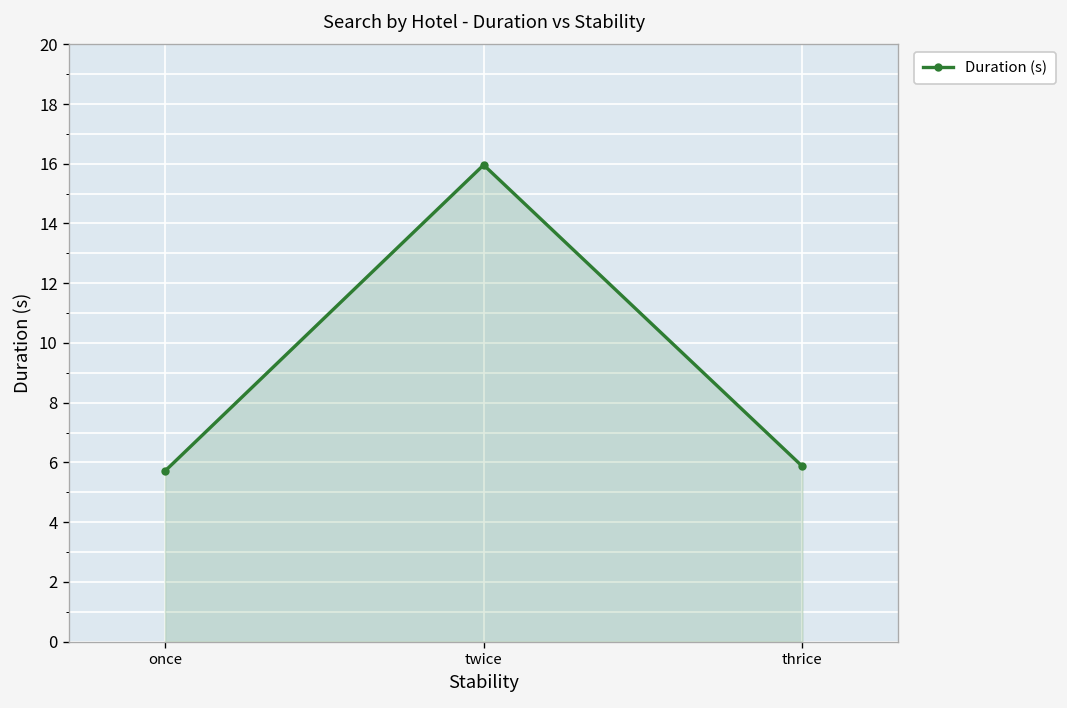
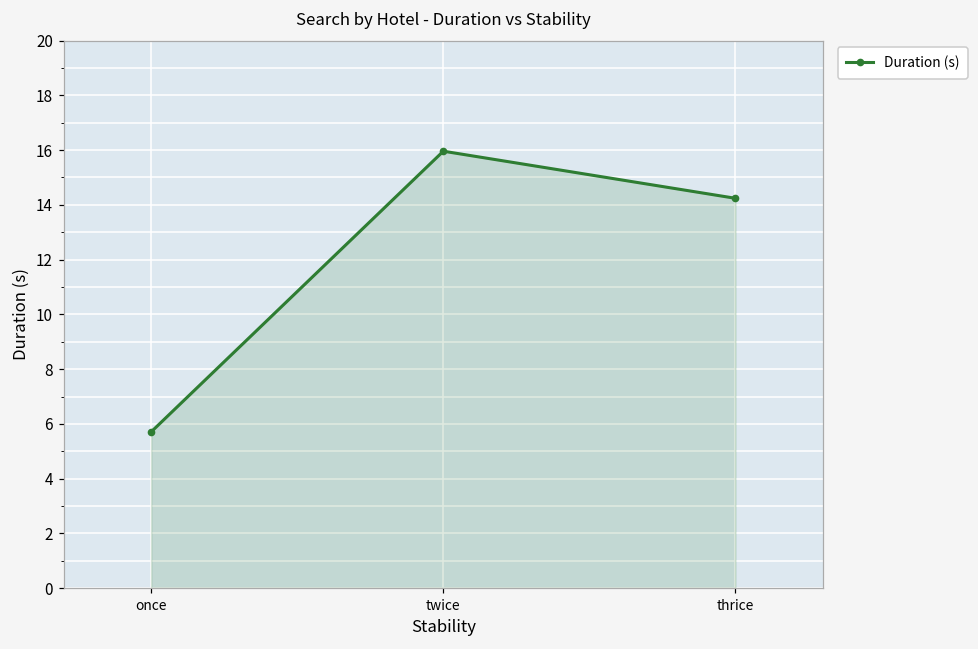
thrice: 5.9 -> 14.2
